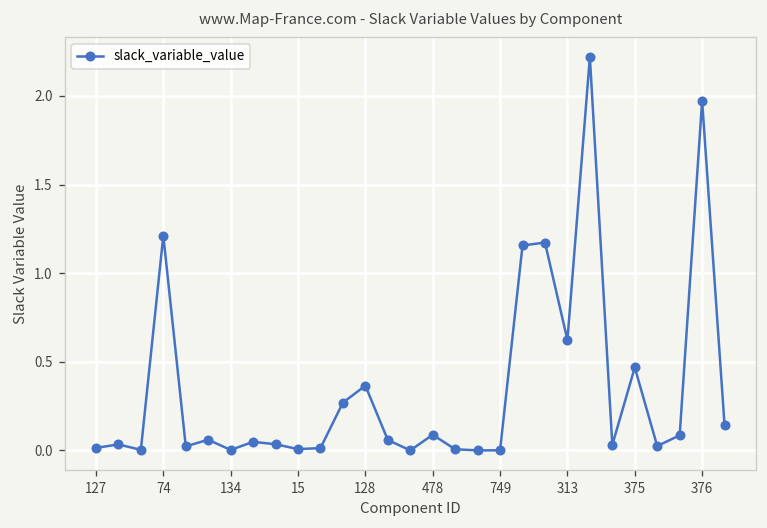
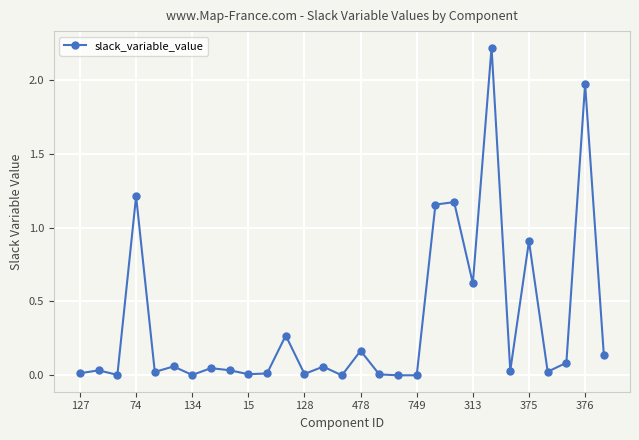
128: 0.37 -> 0.01
478: 0.09 -> 0.17
375: 0.47 -> 0.91
